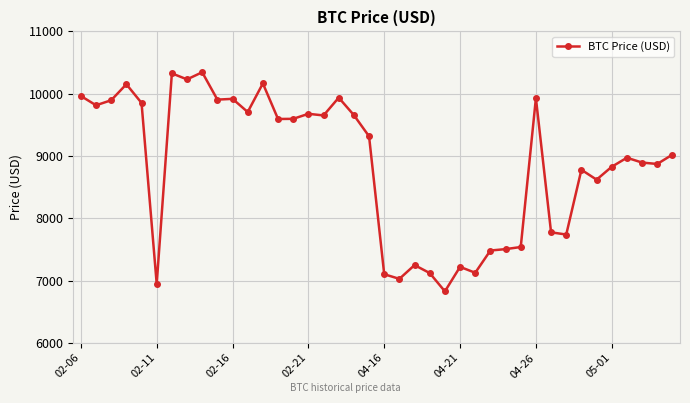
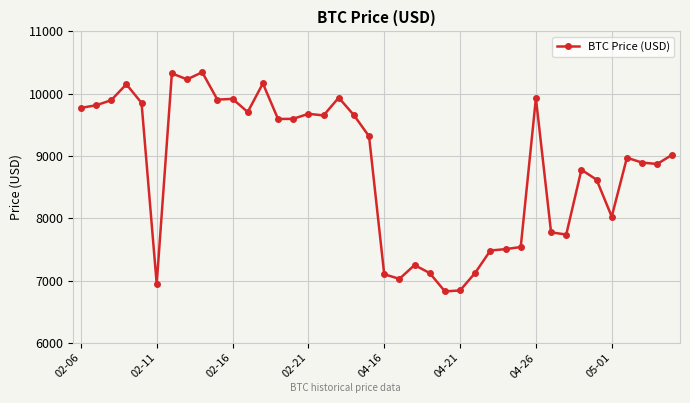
02-06: 10000 -> 9800
04-21: 7200 -> 6800
05-01: 8800 -> 8000
